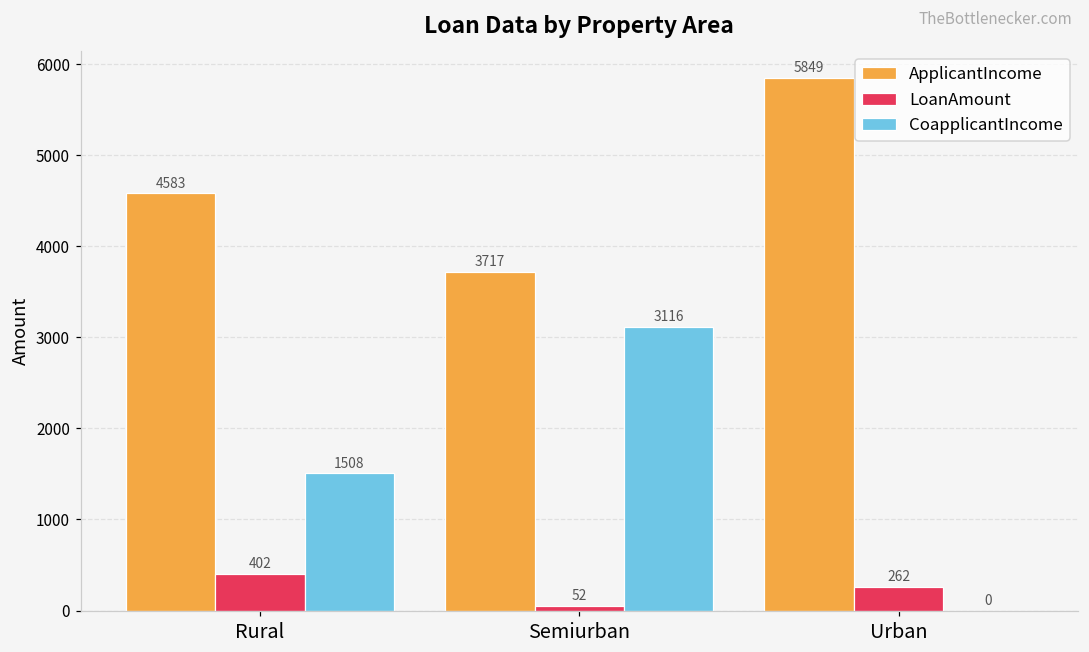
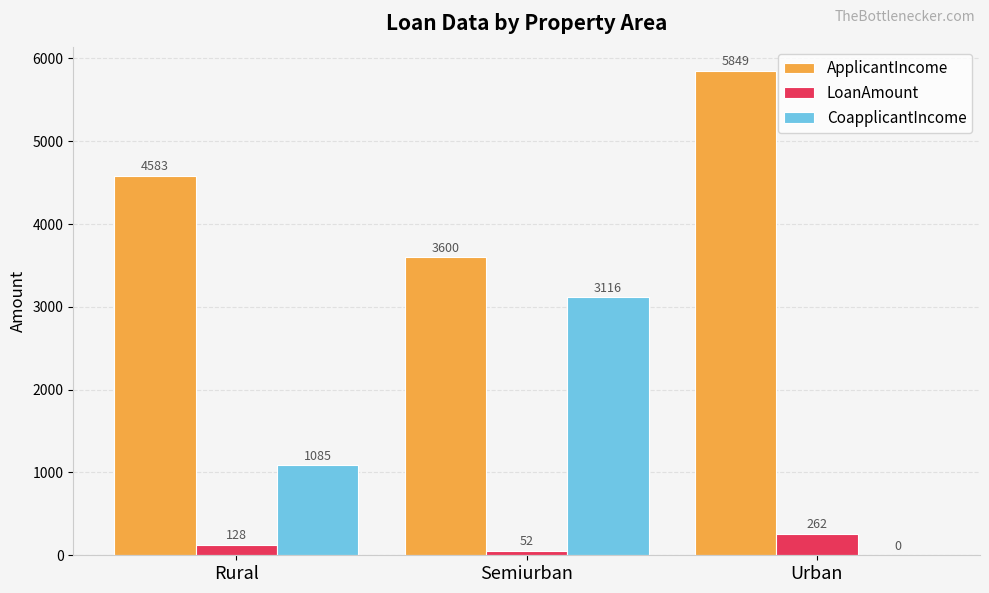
LoanAmount, Rural: 402 -> 128
CoapplicantIncome, Rural: 1508 -> 1085
ApplicantIncome, Semiurban: 3717 -> 3600
